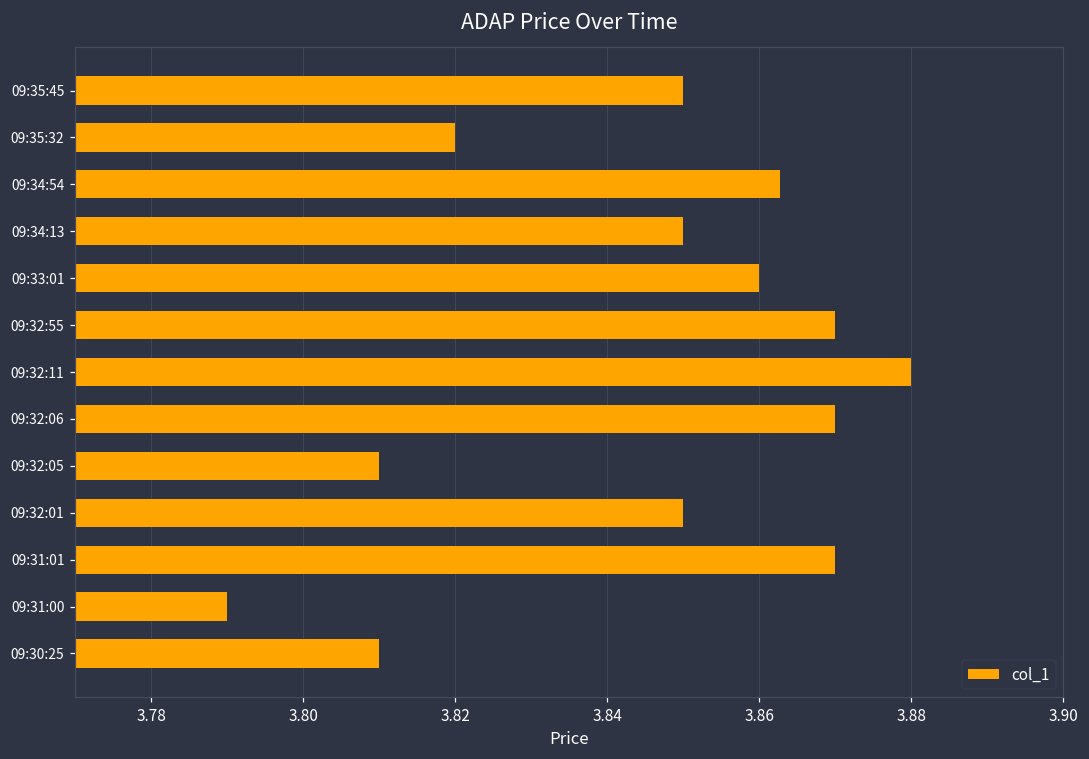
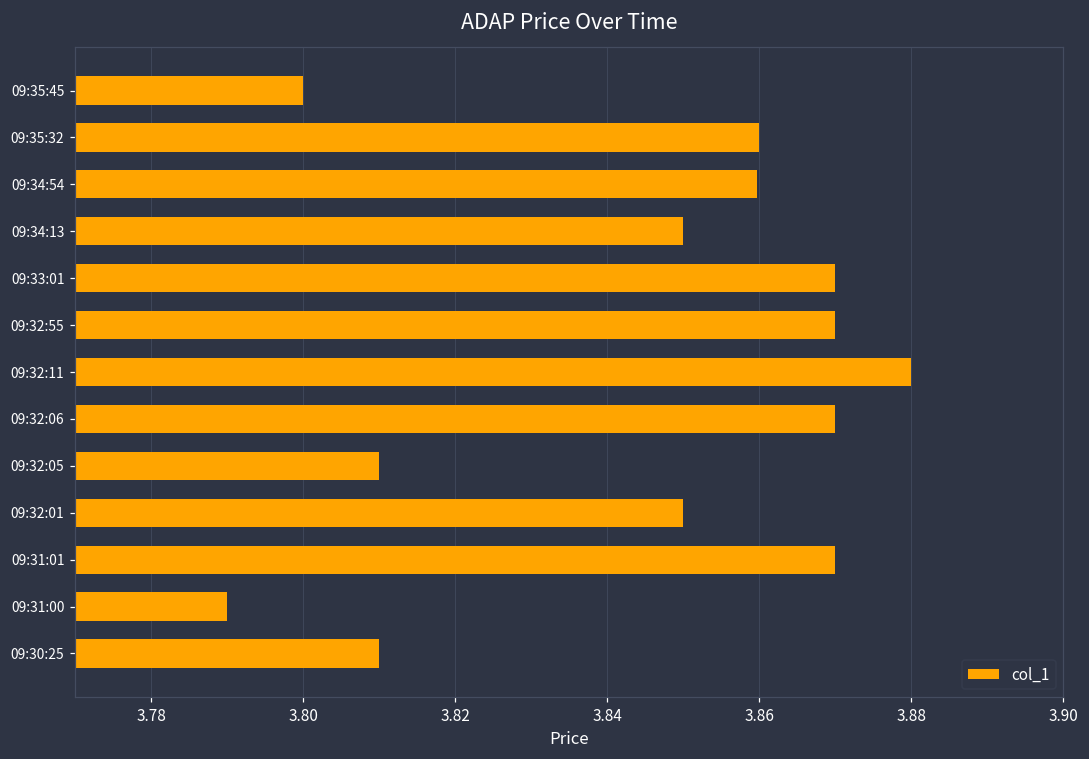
09:35:45: 3.85 -> 3.80
09:35:32: 3.82 -> 3.86
09:34:54: 3.863 -> 3.860
09:33:01: 3.86 -> 3.87
